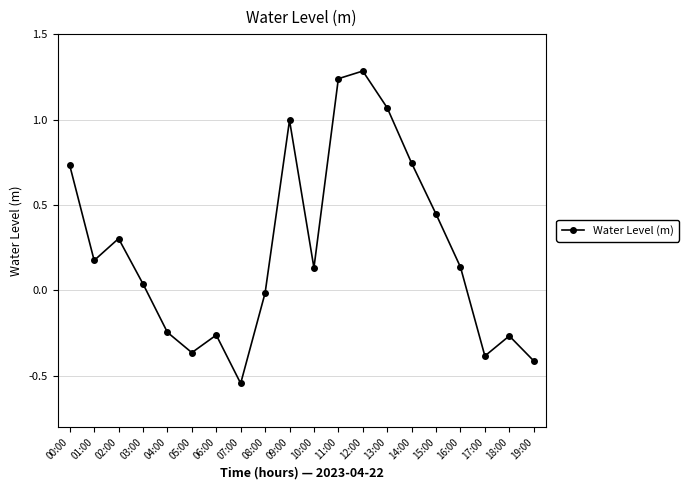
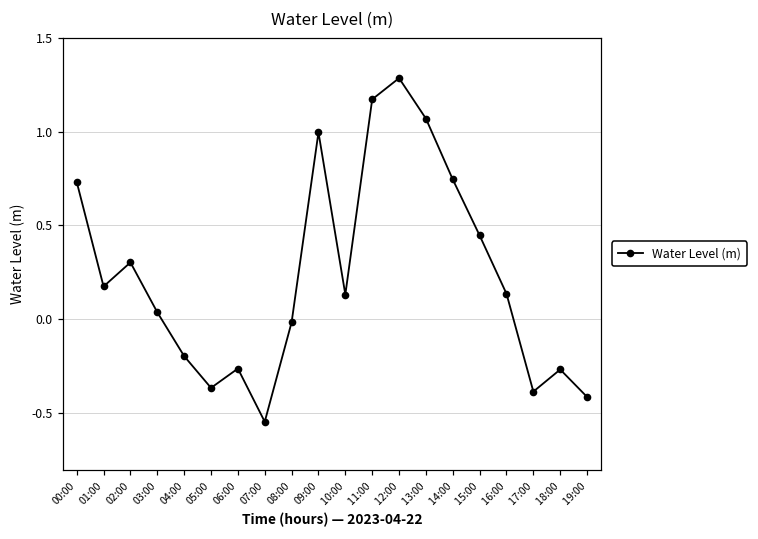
04:00: -0.25 -> -0.19
11:00: 1.24 -> 1.17
